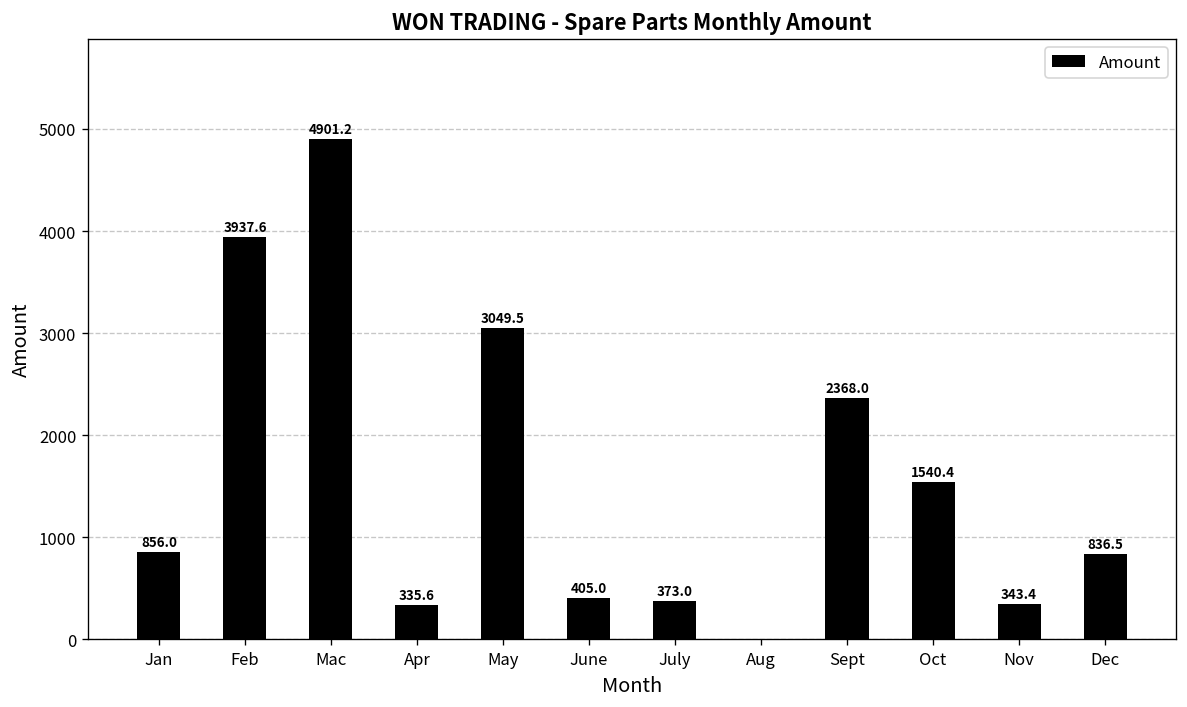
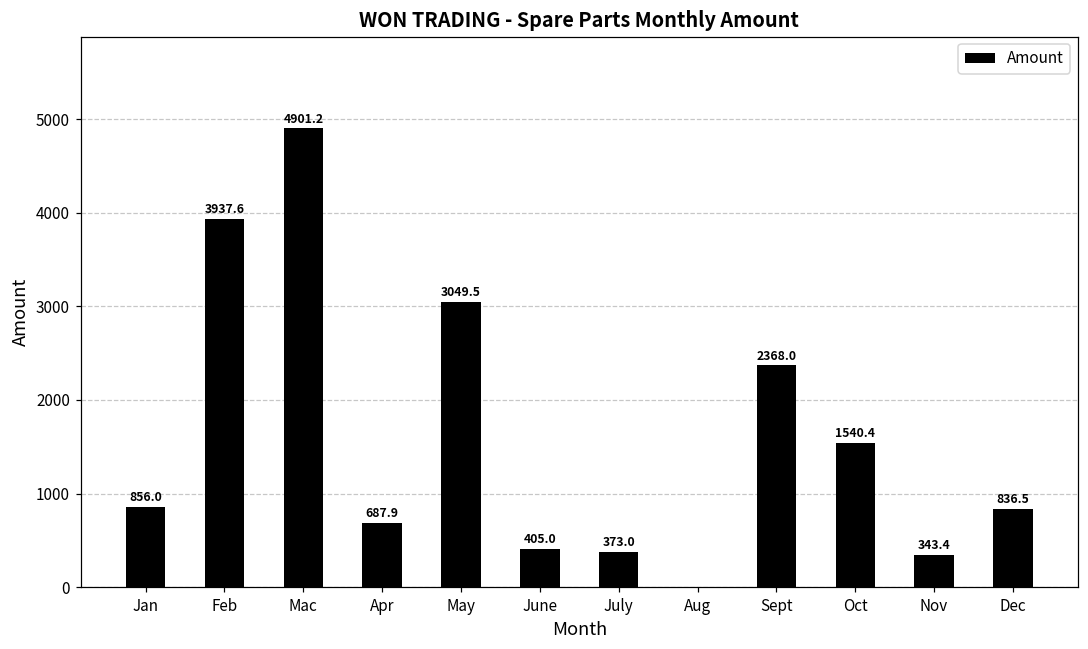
Apr: 335.6 -> 687.9
